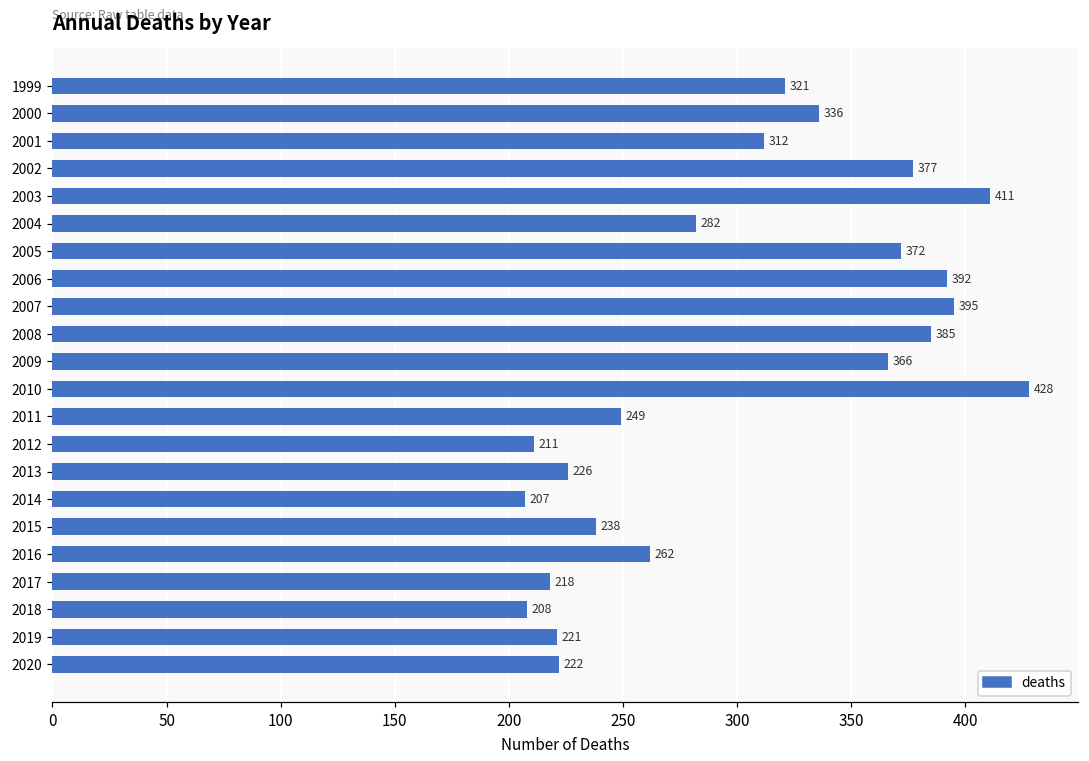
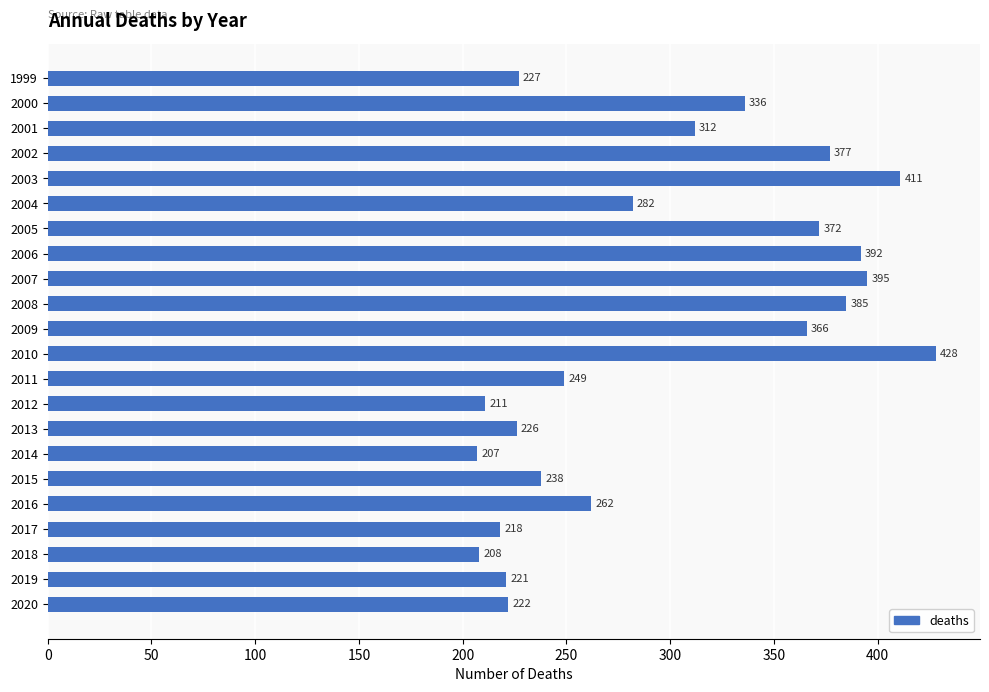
1999: 321 -> 227
